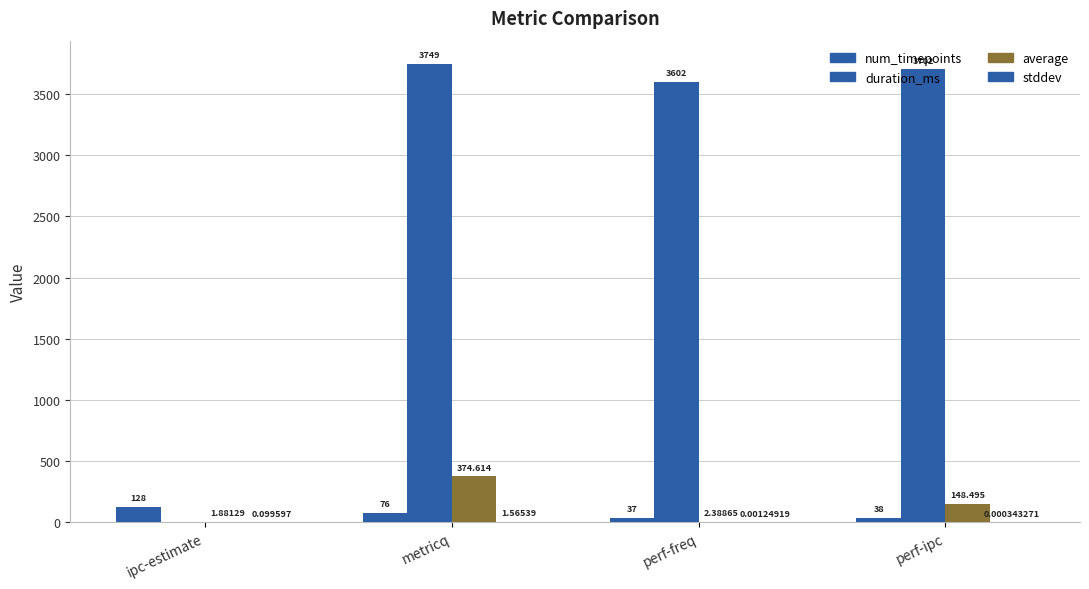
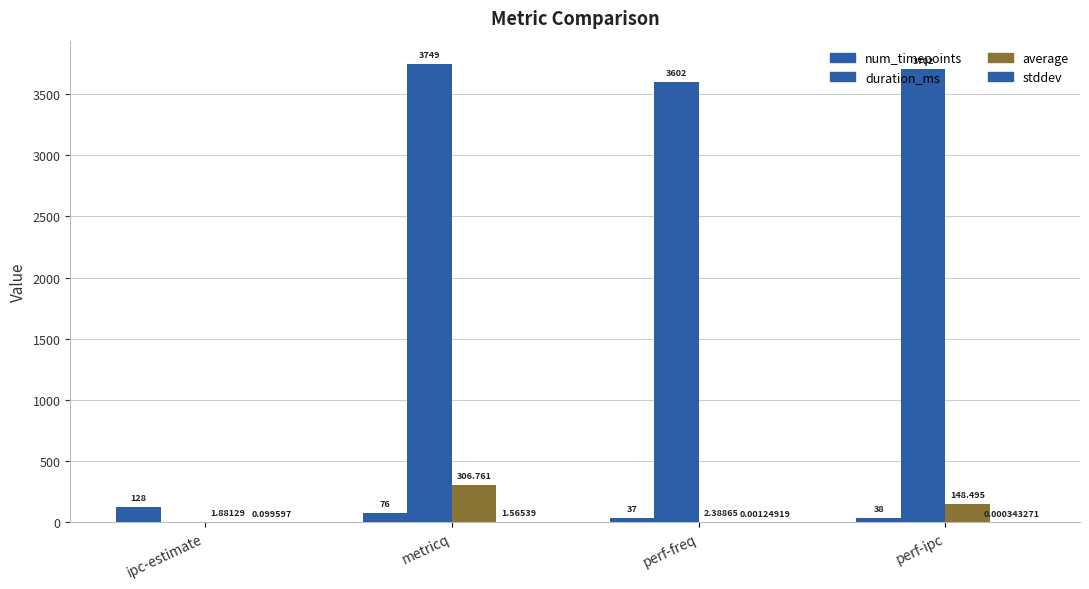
average, metricq: 374.614 -> 306.761
